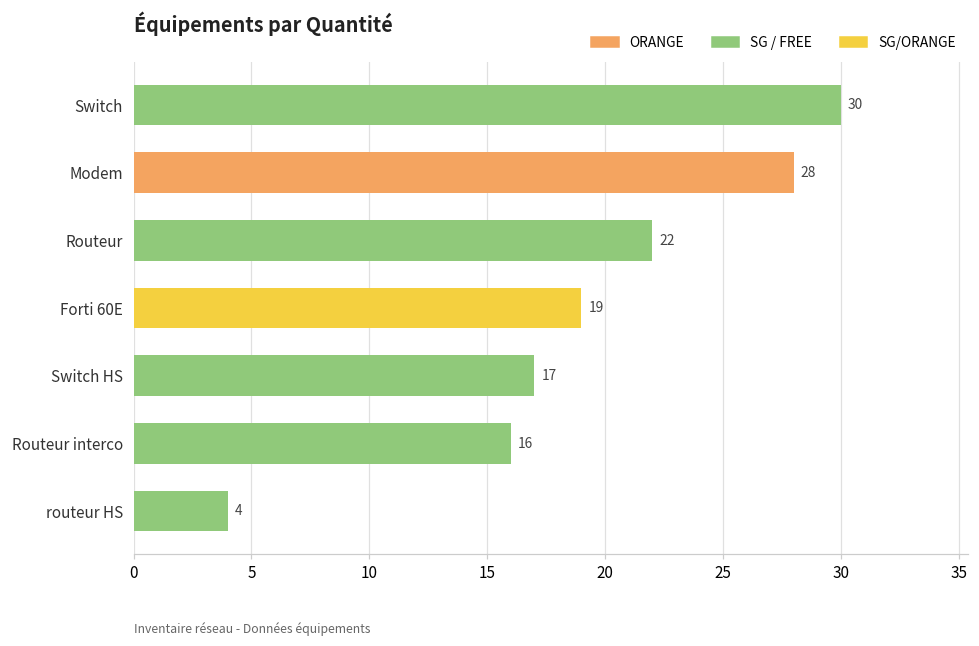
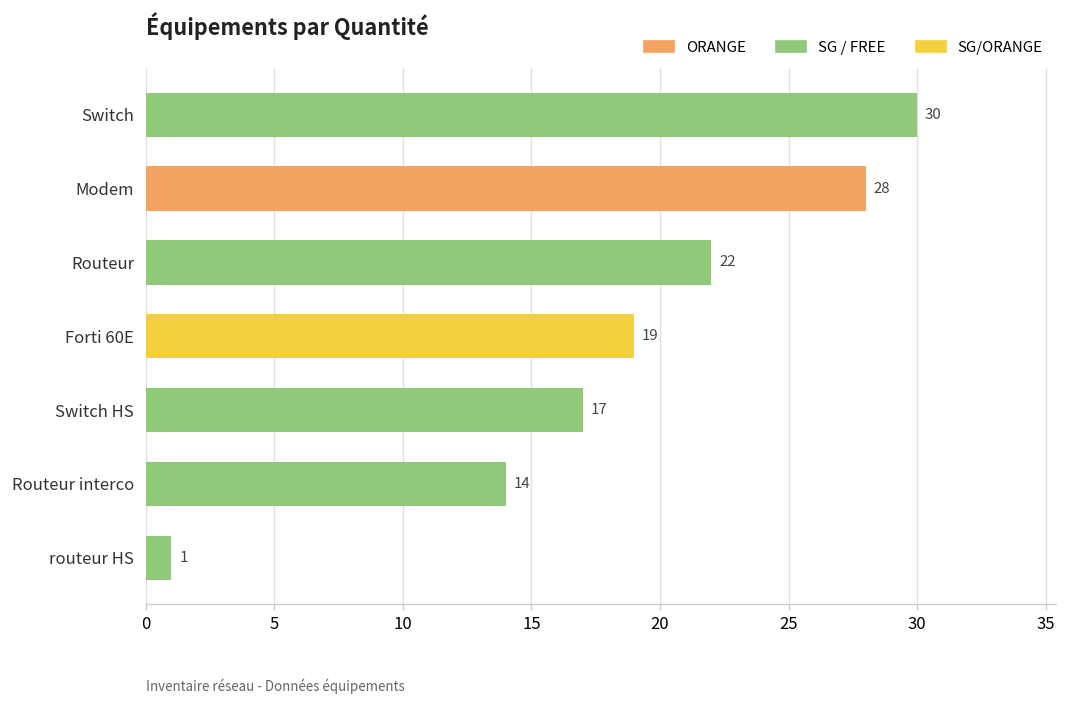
Routeur interco: 16 -> 14
routeur HS: 4 -> 1
